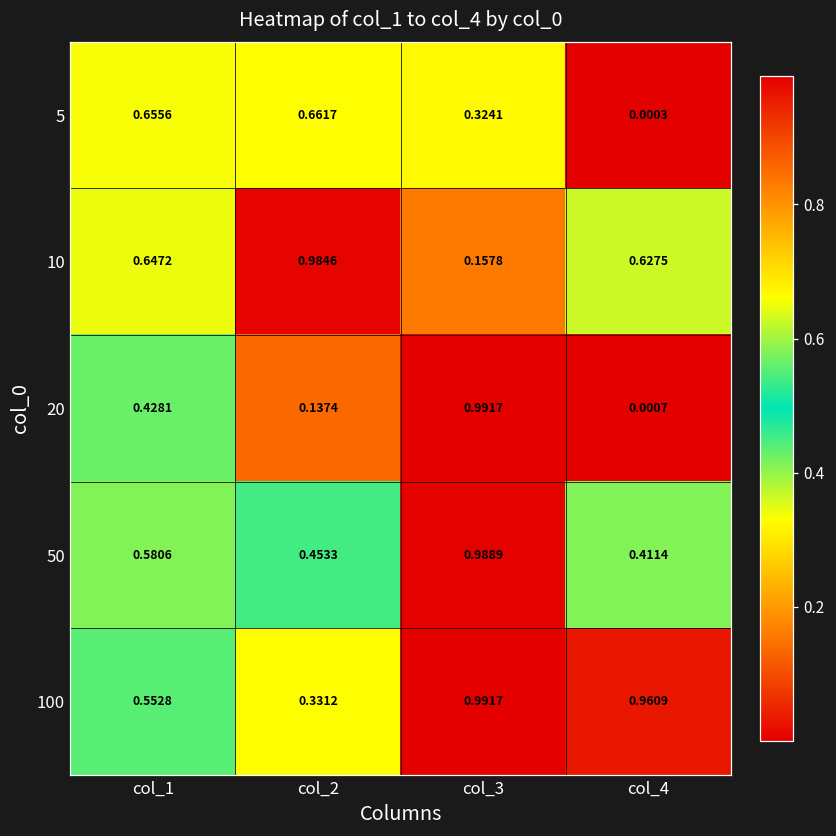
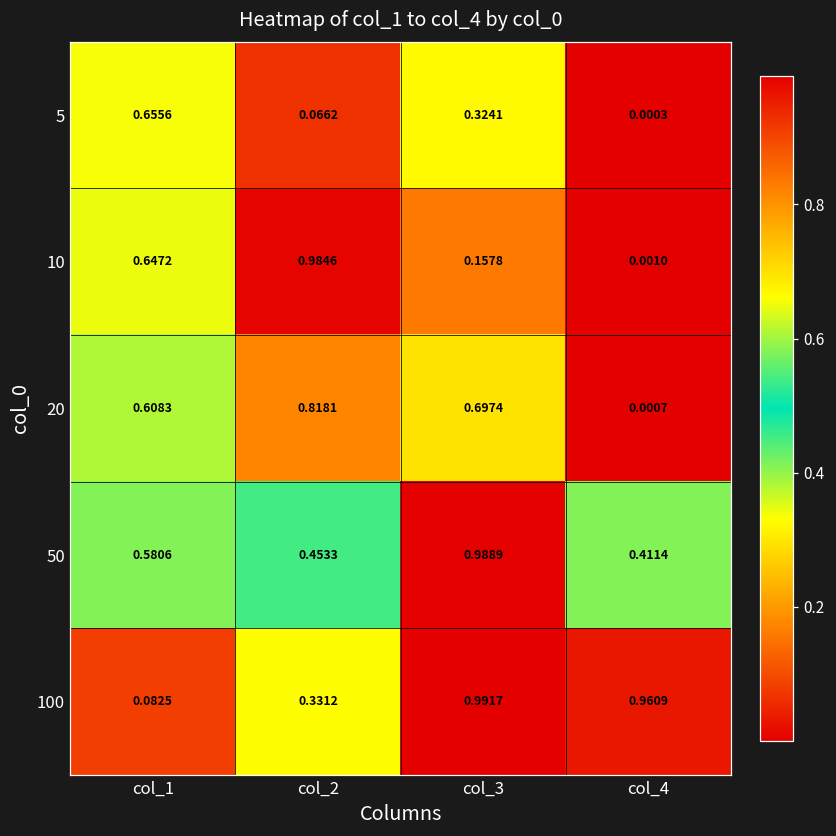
5, col_2: 0.6617 -> 0.0662
10, col_4: 0.6275 -> 0.0010
20, col_1: 0.4281 -> 0.6083
20, col_2: 0.1374 -> 0.8181
20, col_3: 0.9917 -> 0.6974
100, col_1: 0.5528 -> 0.0825
